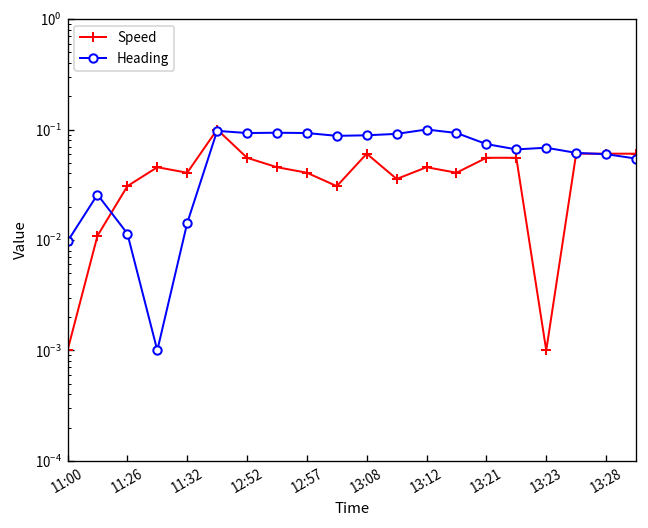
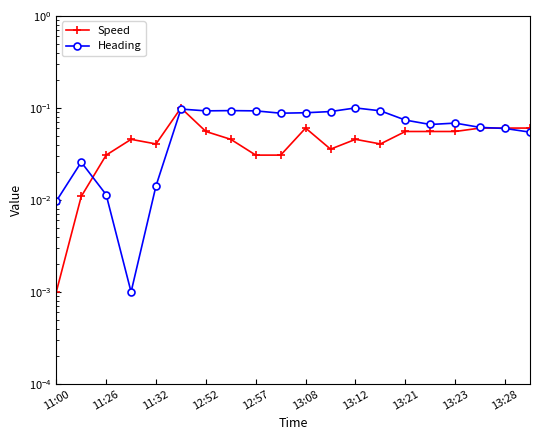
Speed, 12:57: 0.04 -> 0.031
Speed, 13:23: 0.0010 -> 0.06
